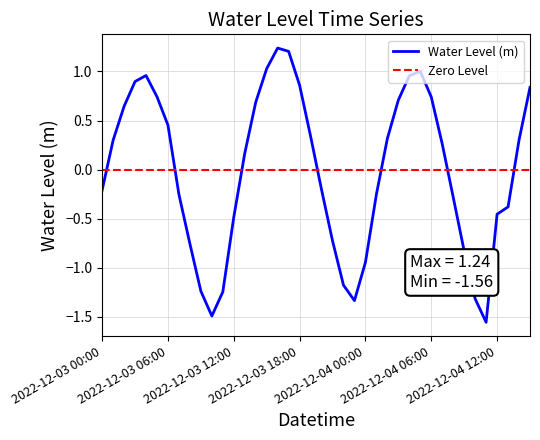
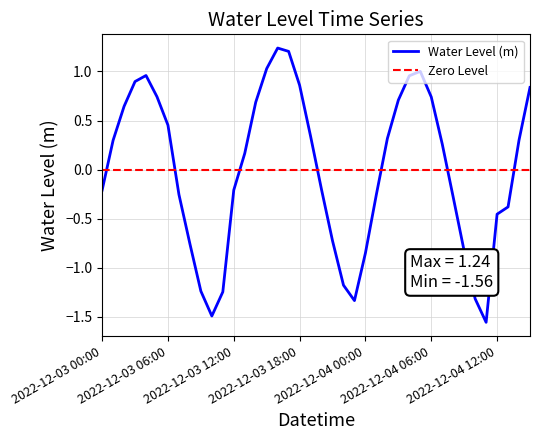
2022-12-03 12:00: -0.5 -> -0.2
2022-12-04 00:00: -0.95 -> -0.85
